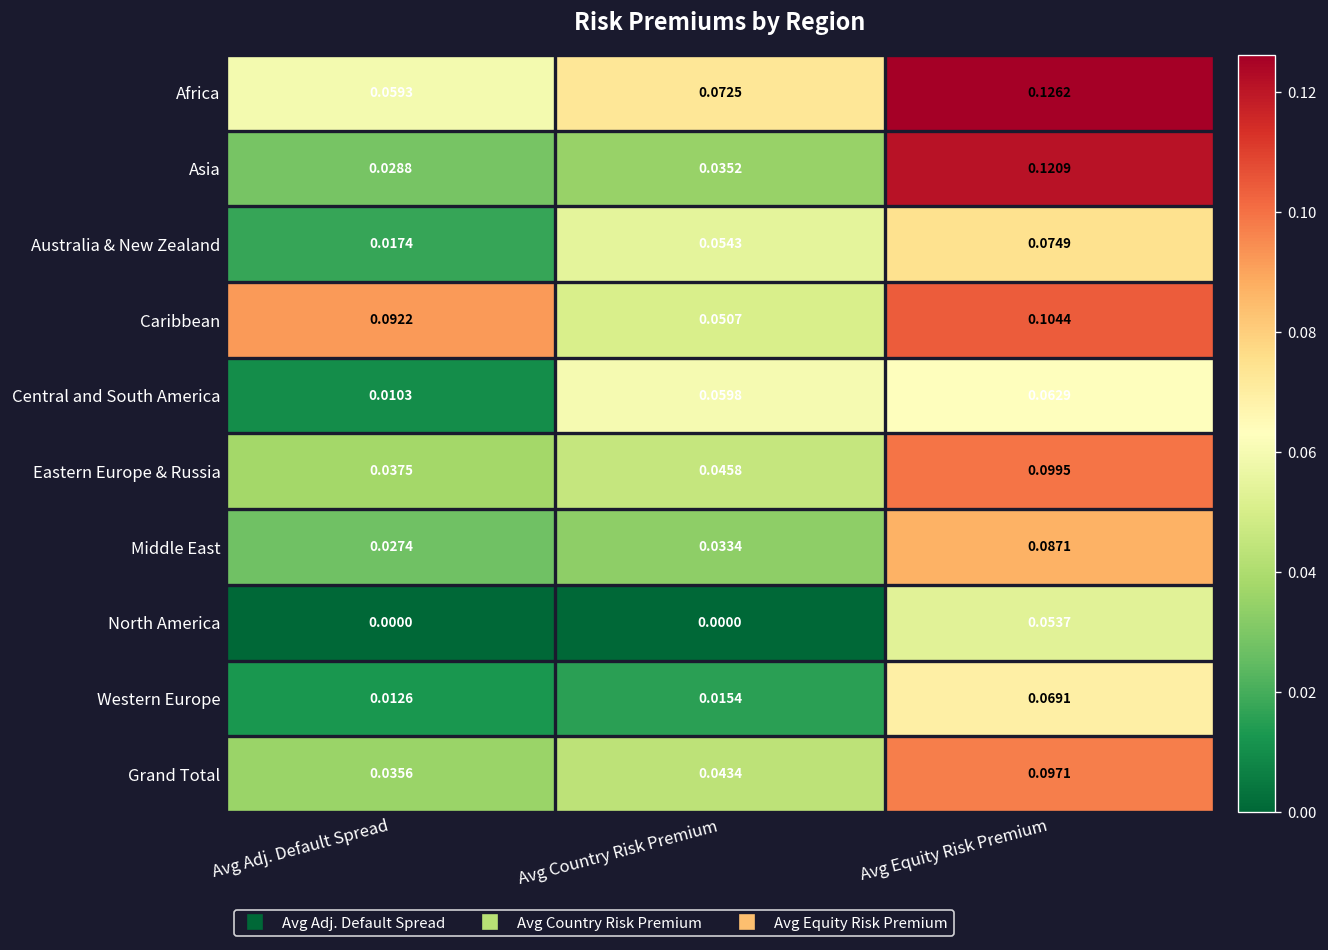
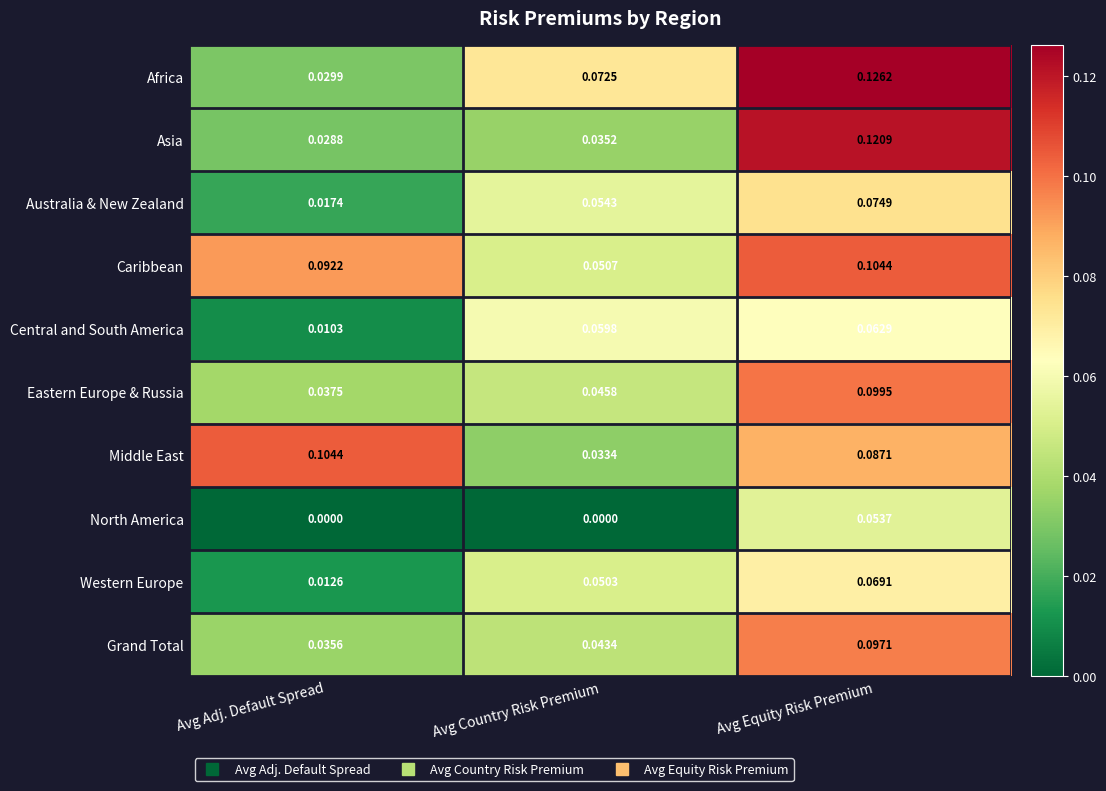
Africa, Avg Adj. Default Spread: 0.0593 -> 0.0299
Middle East, Avg Adj. Default Spread: 0.0274 -> 0.1044
Western Europe, Avg Country Risk Premium: 0.0154 -> 0.0503
